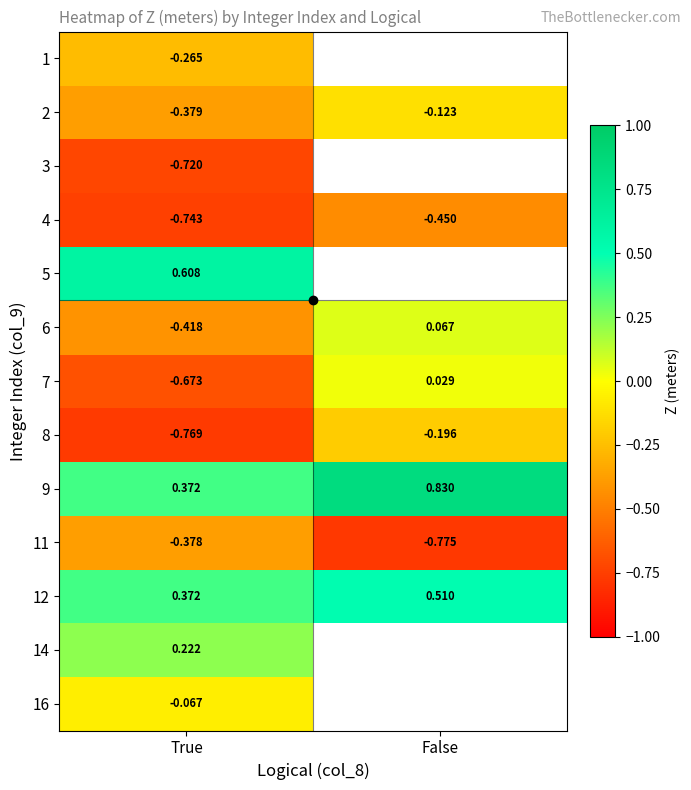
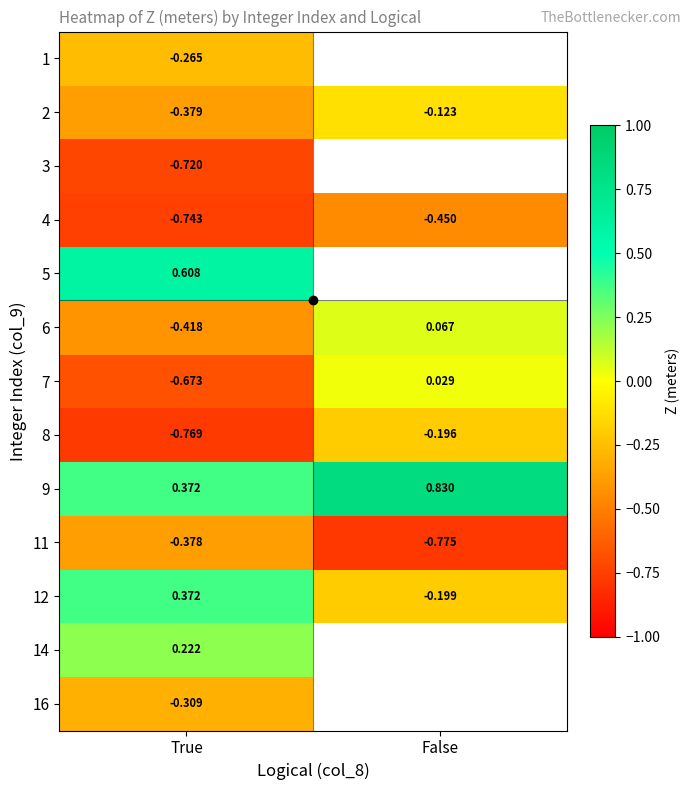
12, False: 0.510 -> -0.199
16, True: -0.067 -> -0.309
